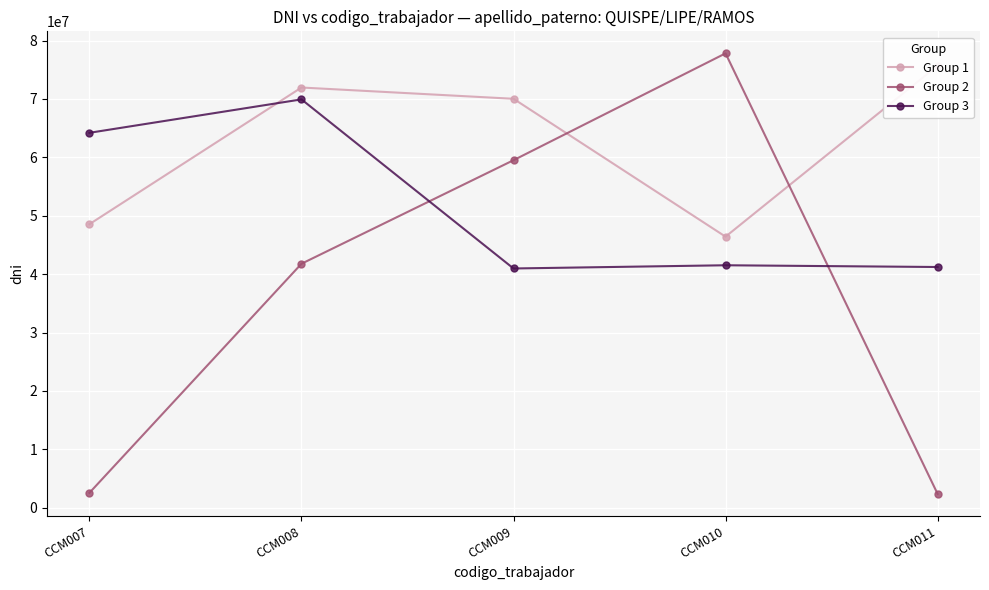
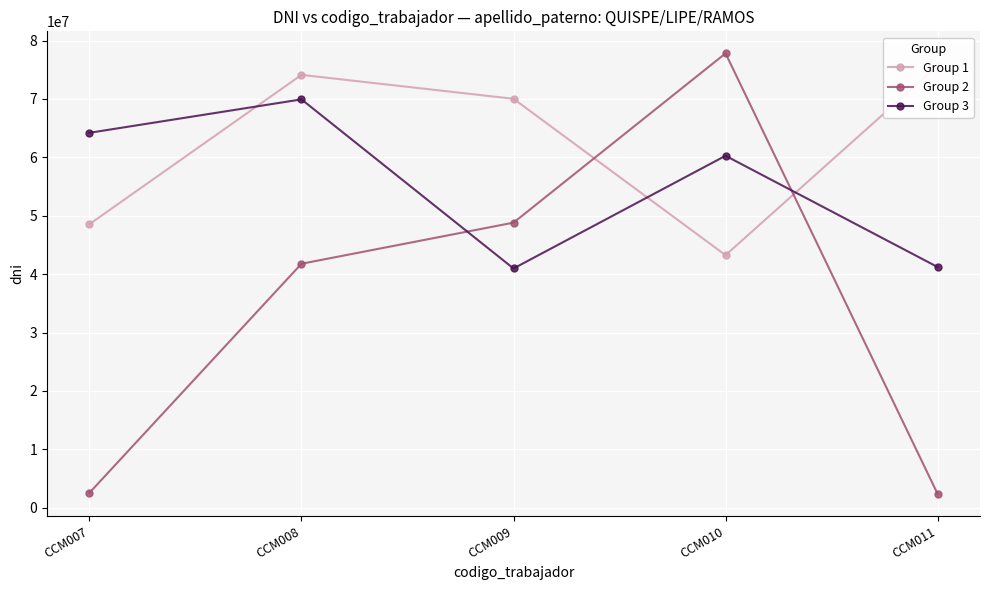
Group 1, CCM008: 72000000 -> 74000000
Group 2, CCM009: 60000000 -> 49000000
Group 1, CCM010: 46000000 -> 43000000
Group 3, CCM010: 42000000 -> 60000000
